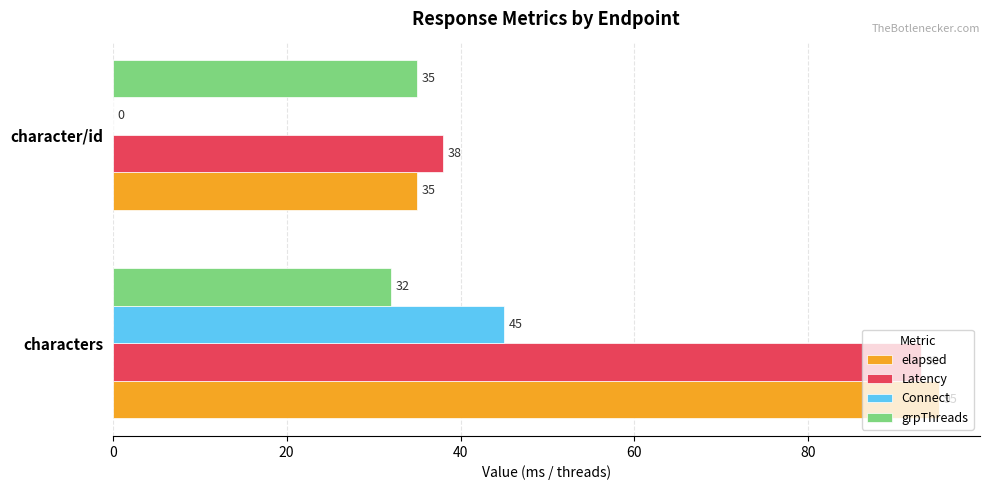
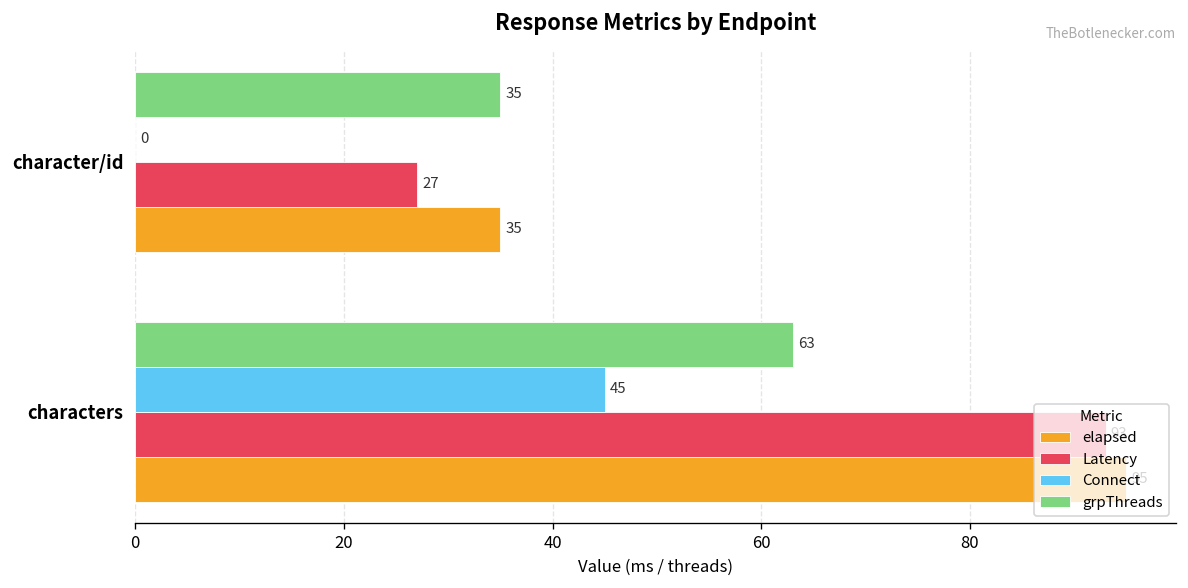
Latency, character/id: 38 -> 27
grpThreads, characters: 32 -> 63
